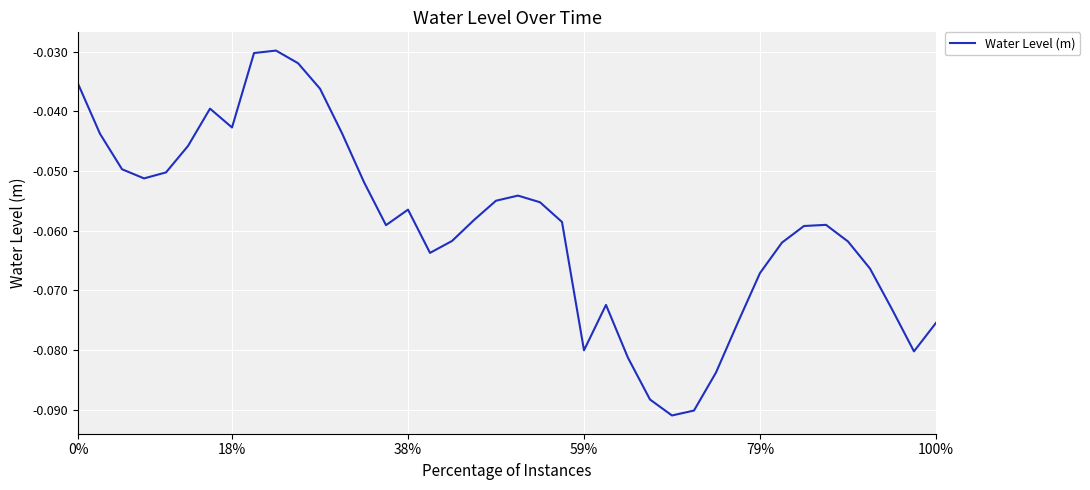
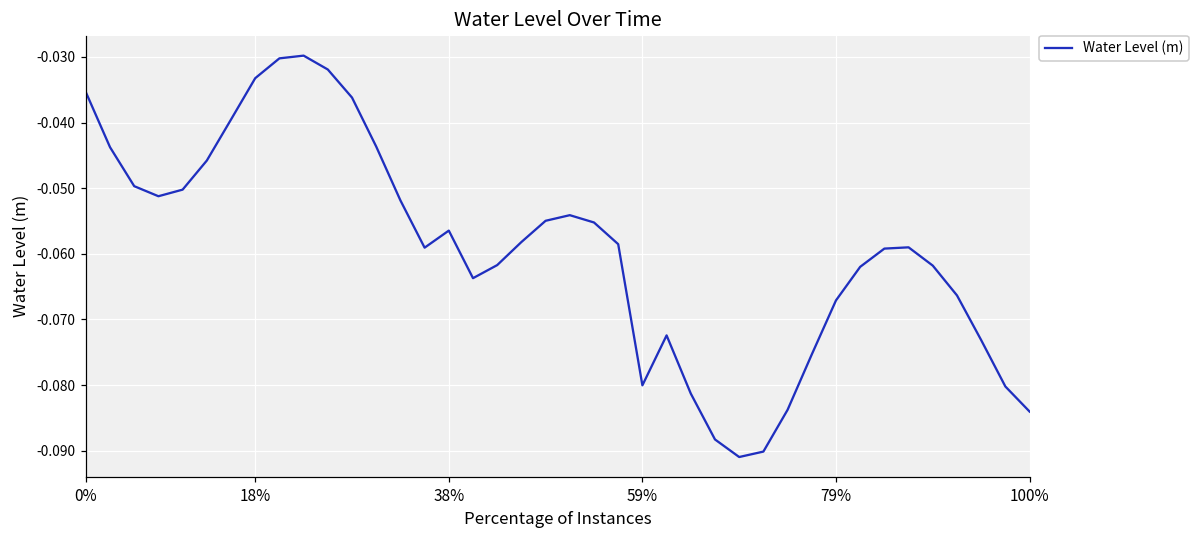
18%: -0.043 -> -0.033
100%: -0.075 -> -0.084
